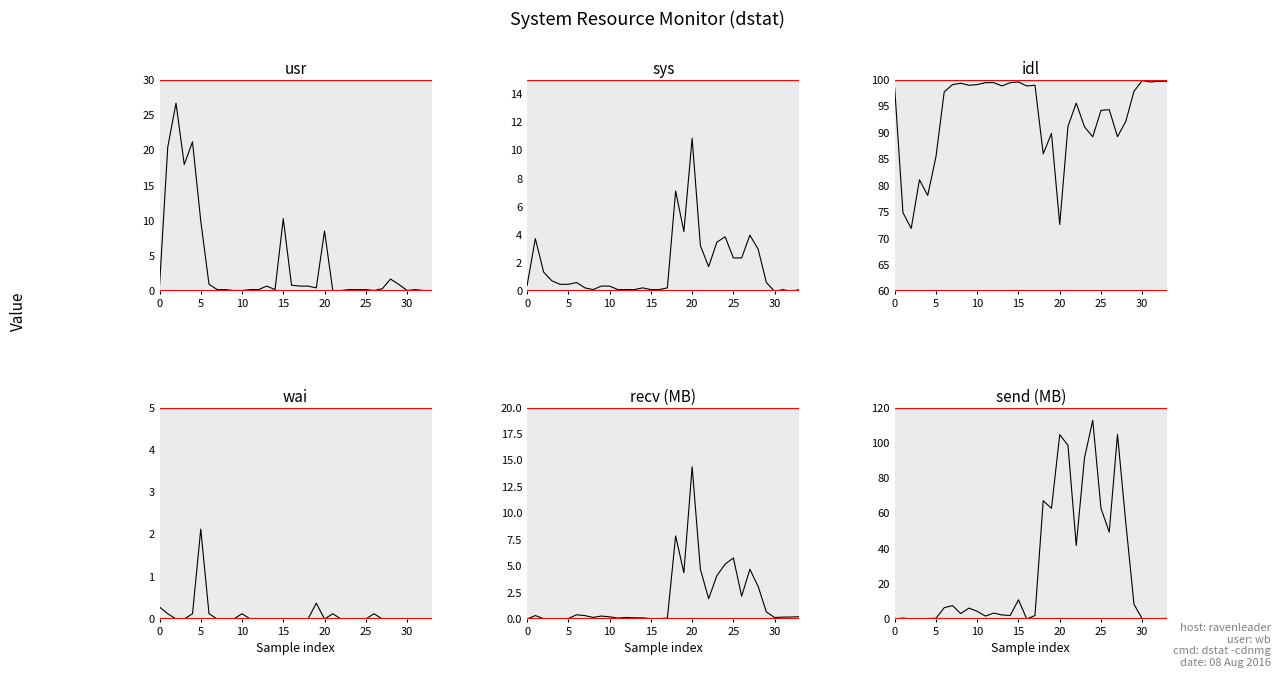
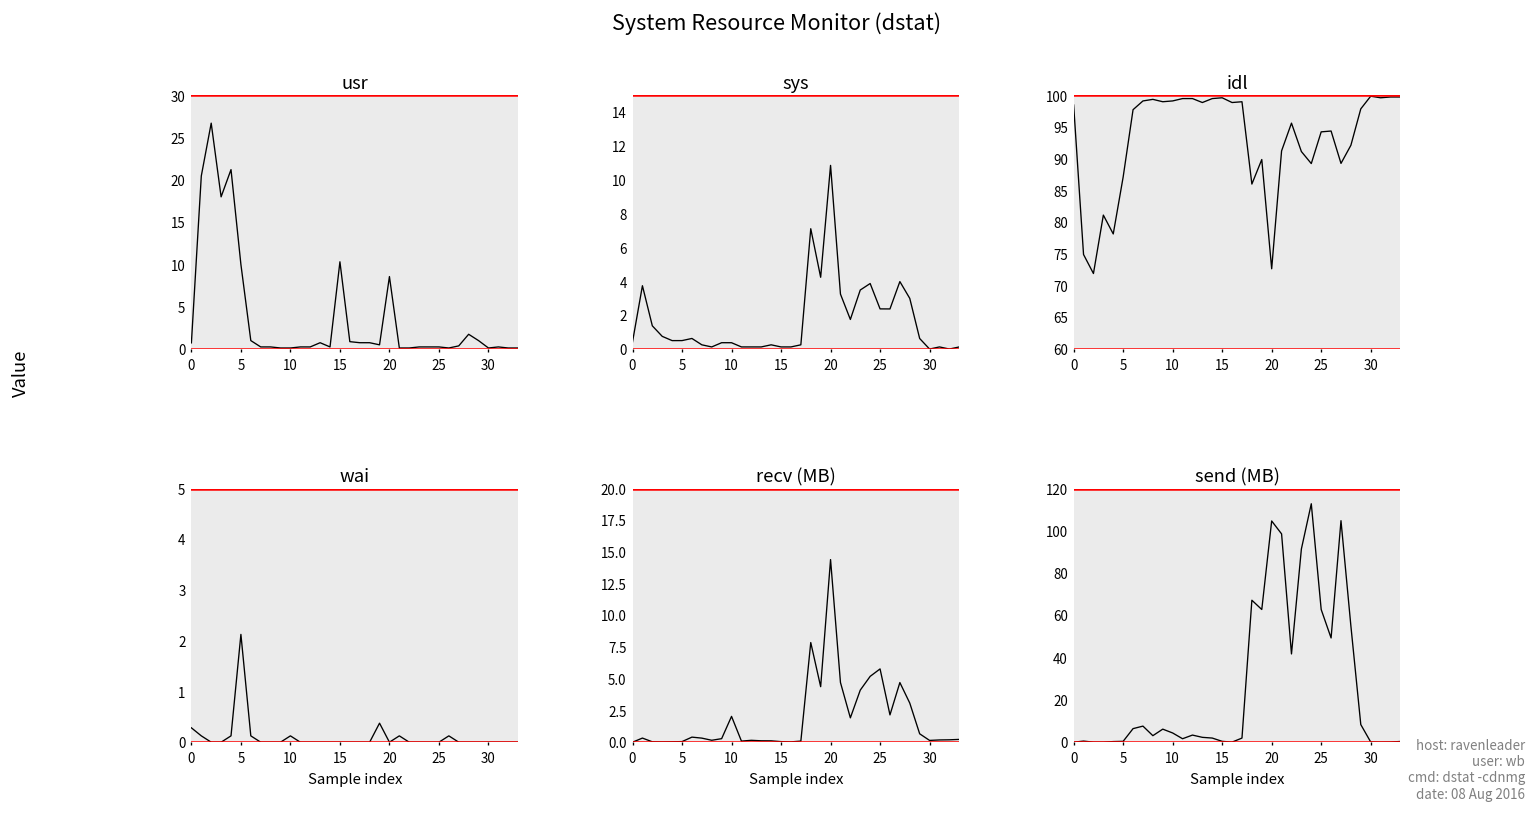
idl, 5: 85 -> 87
recv (MB), 10: 0.2 -> 2.0
send (MB), 15: 11 -> 0
